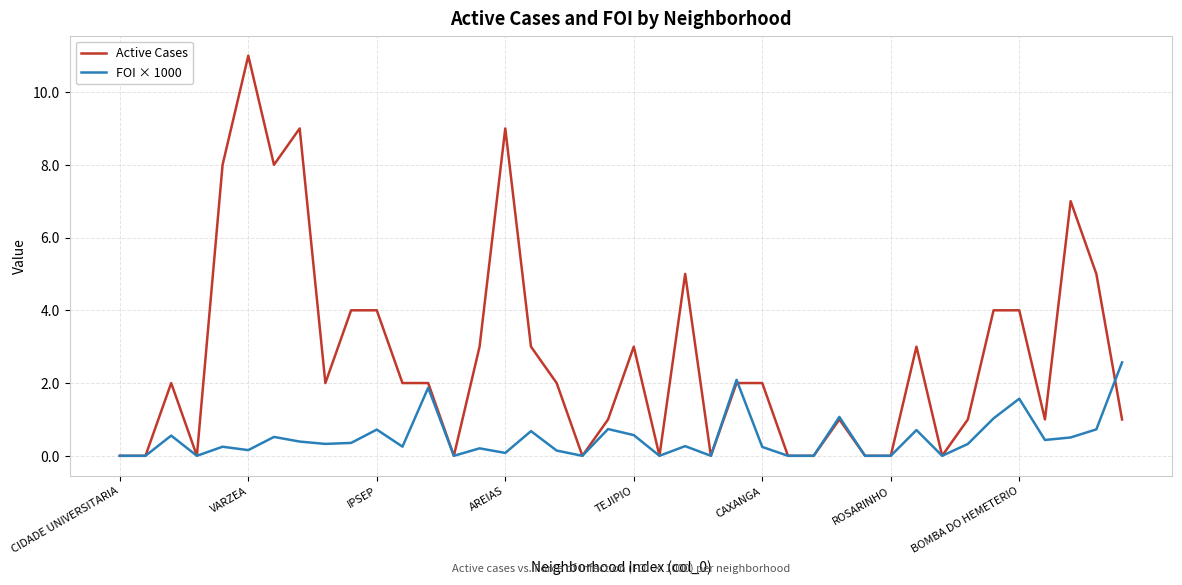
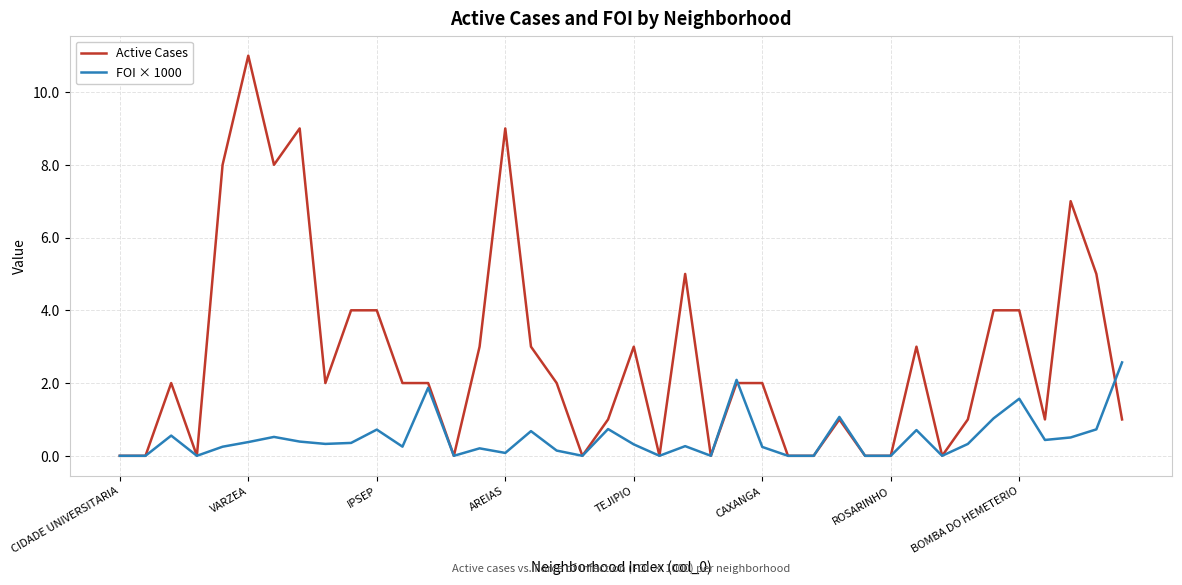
FOI × 1000, VARZEA: 0.2 -> 0.4
FOI × 1000, TEJIPIO: 0.6 -> 0.3
